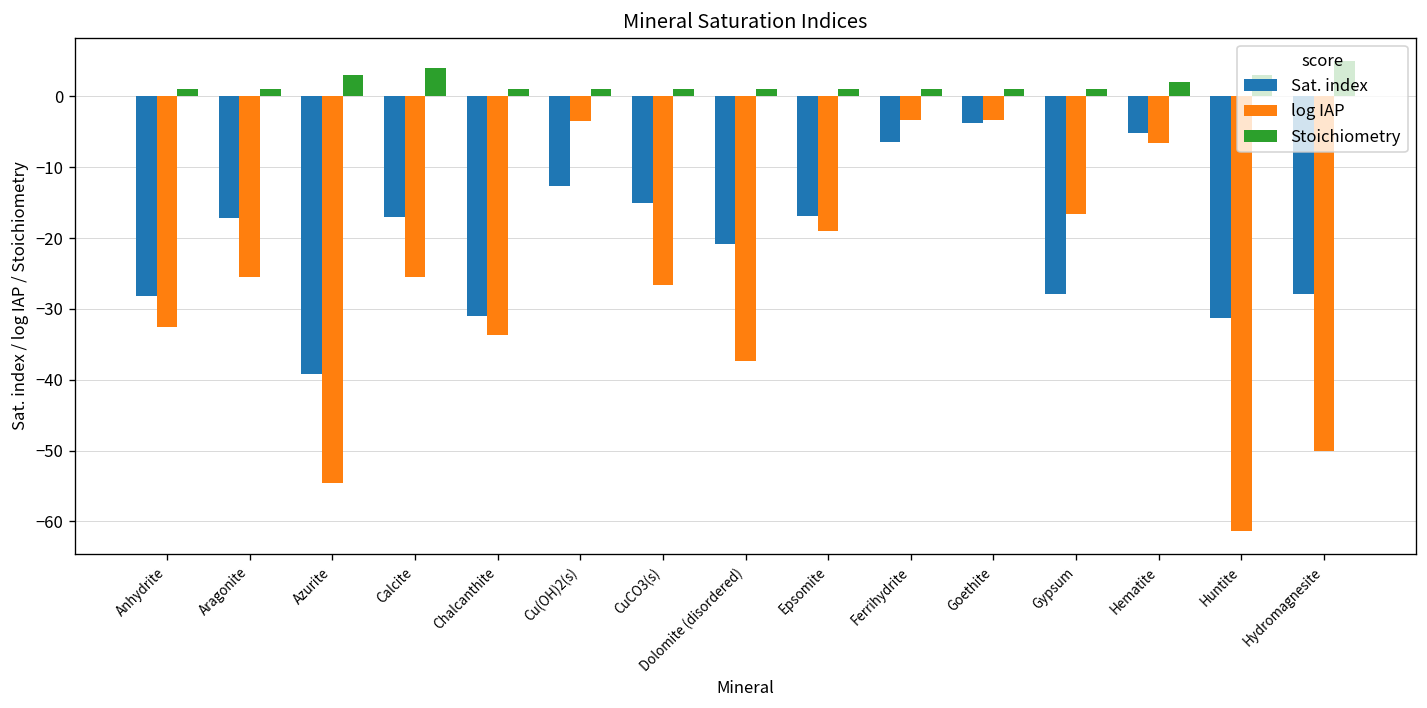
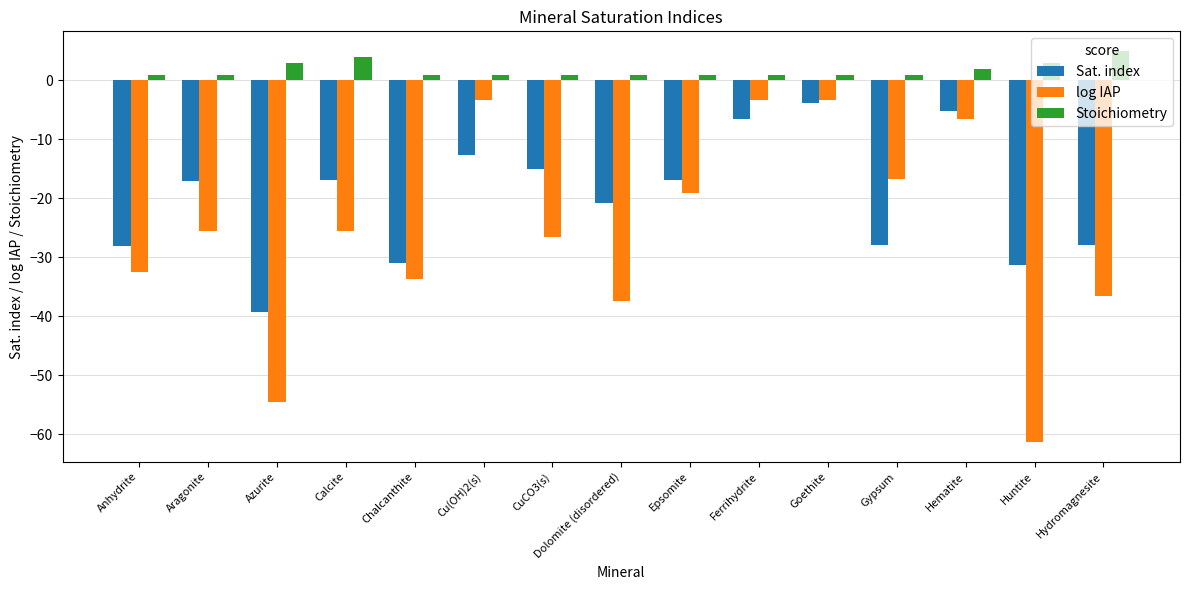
log IAP, Hydromagnesite: -50 -> -37
